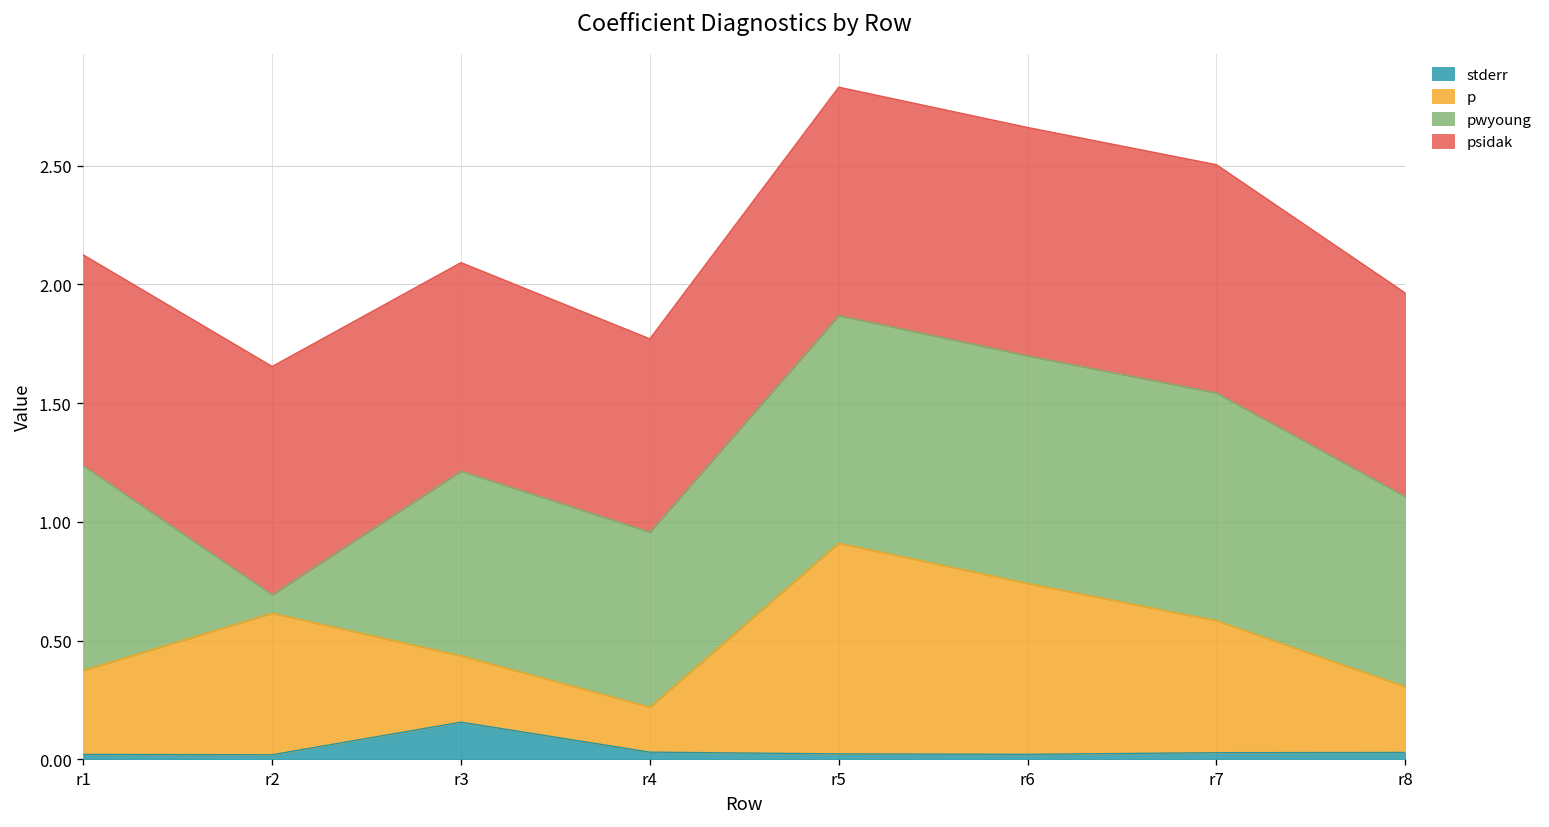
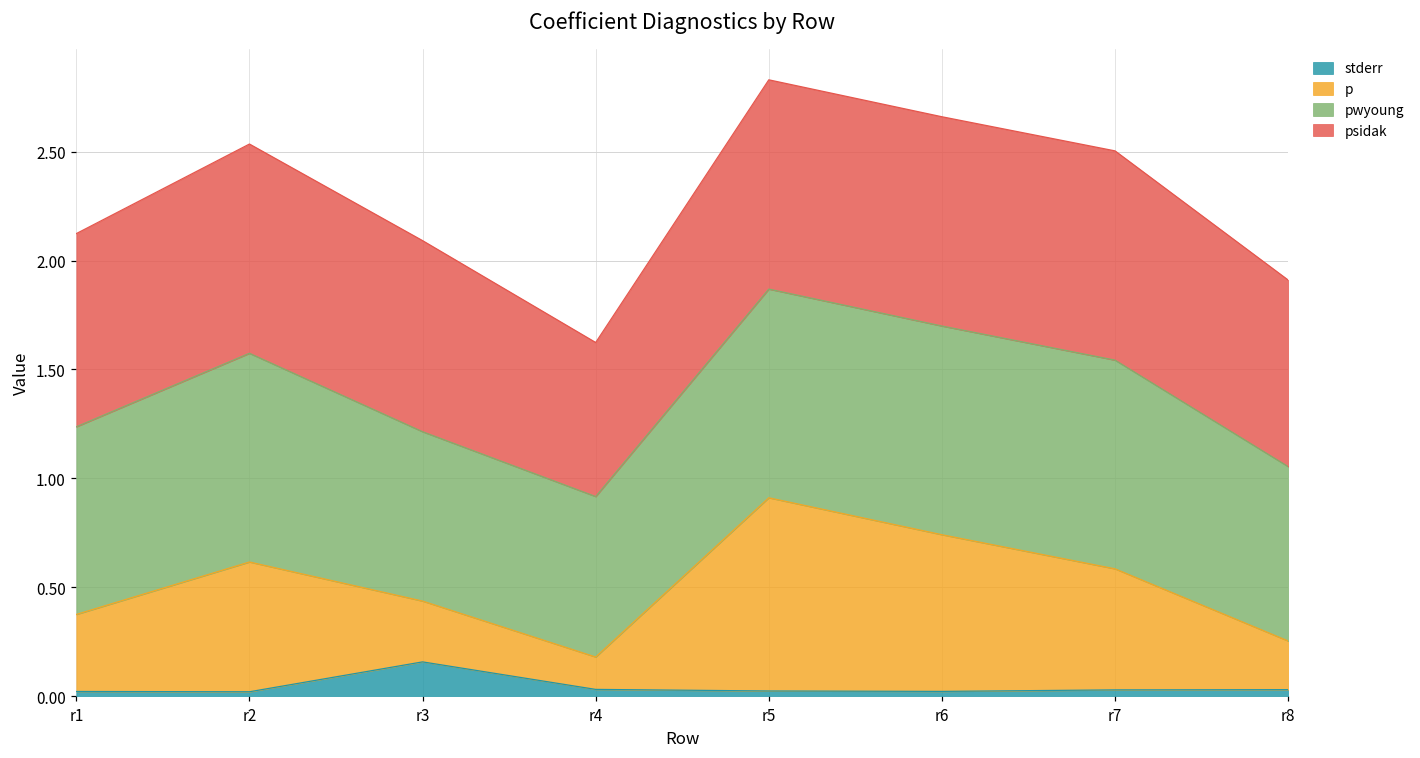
pwyoung, r2: 0.08 -> 0.96
p, r4: 0.19 -> 0.15
psidak, r4: 0.81 -> 0.71
p, r8: 0.28 -> 0.22
